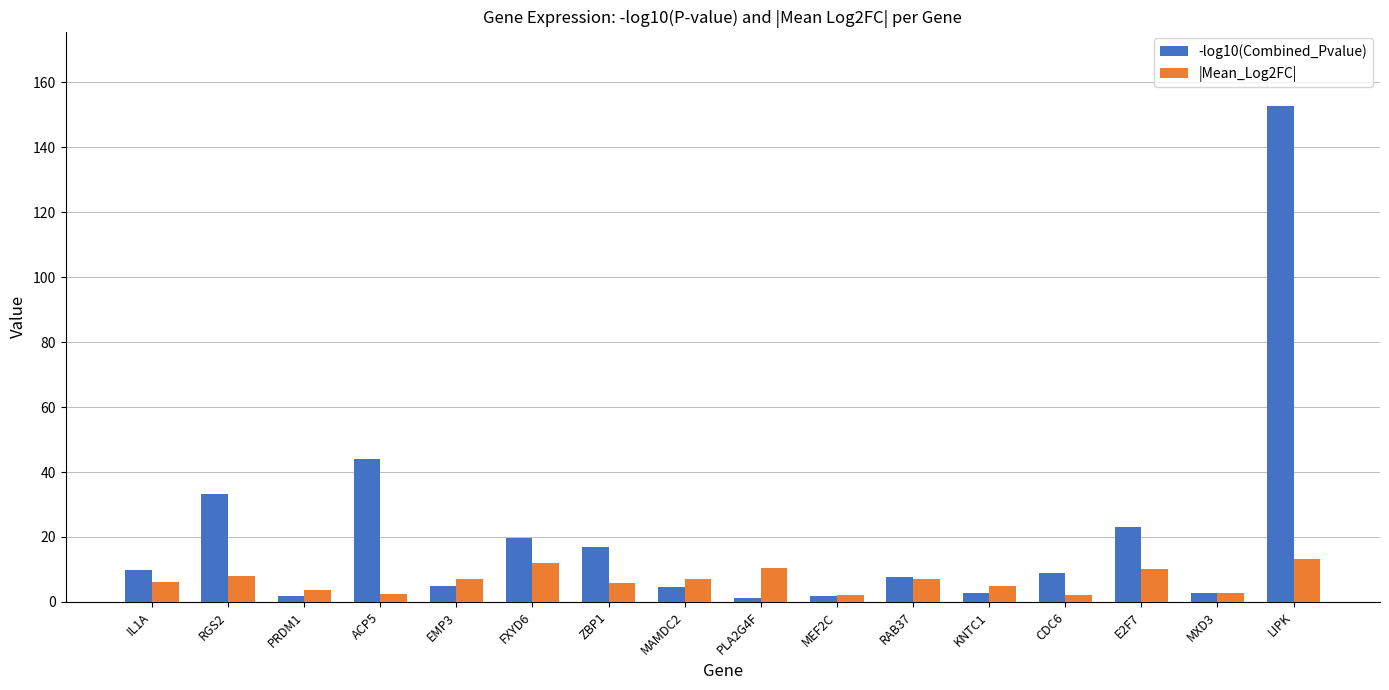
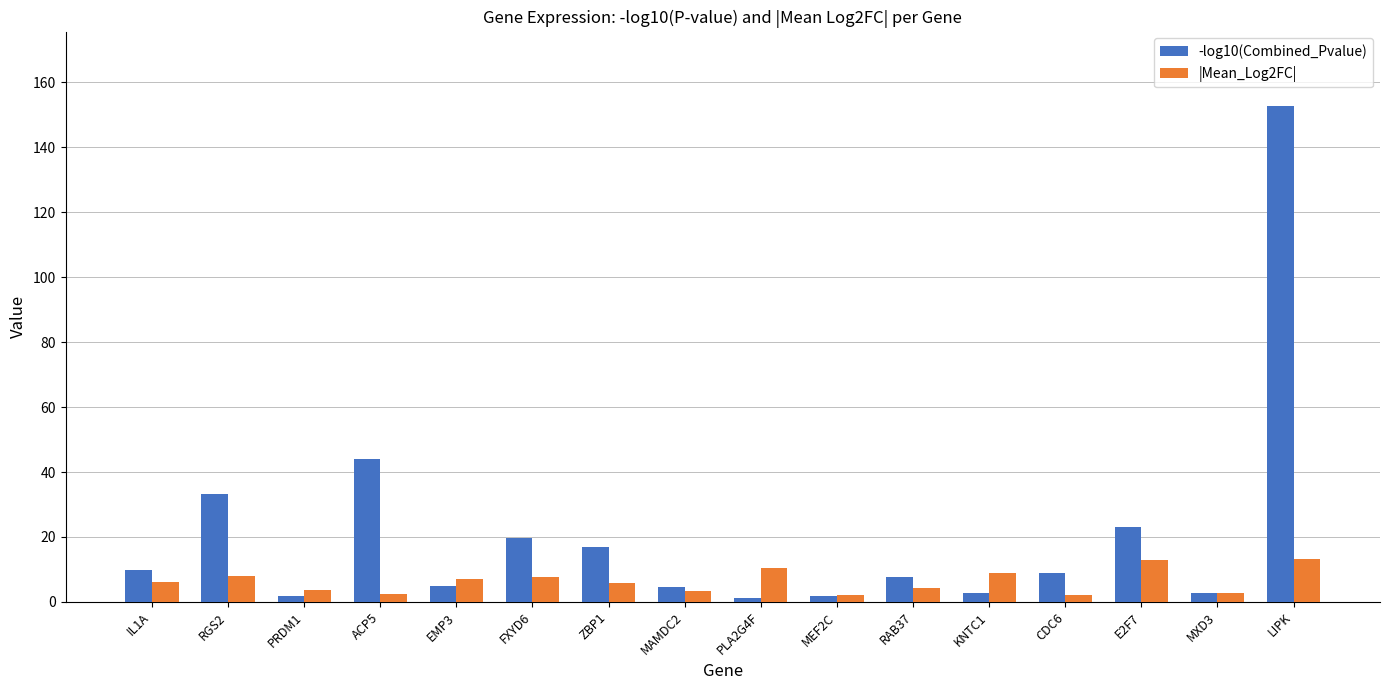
|Mean_Log2FC|, FXYD6: 12 -> 8
|Mean_Log2FC|, MAMDC2: 7 -> 3
|Mean_Log2FC|, RAB37: 7 -> 4
|Mean_Log2FC|, KNTC1: 5 -> 9
|Mean_Log2FC|, E2F7: 10 -> 13
